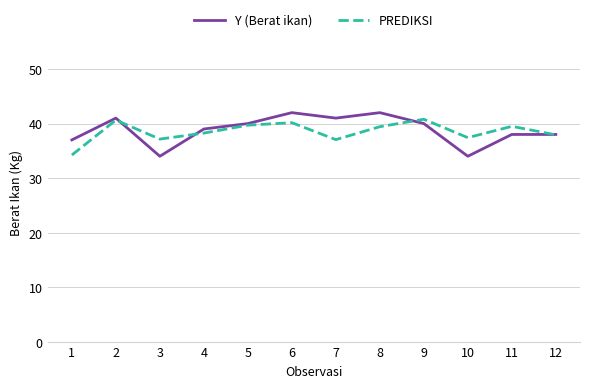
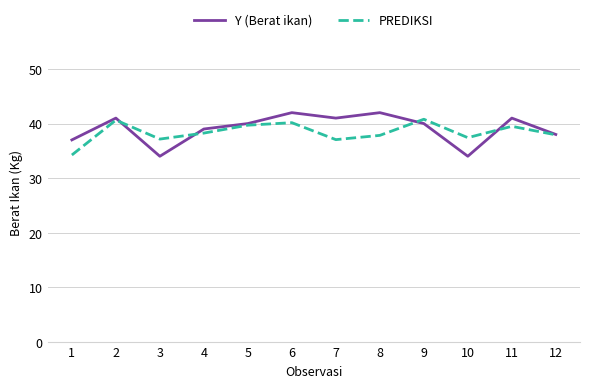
PREDIKSI, 8: 39 -> 38
Y (Berat ikan), 11: 38 -> 41
